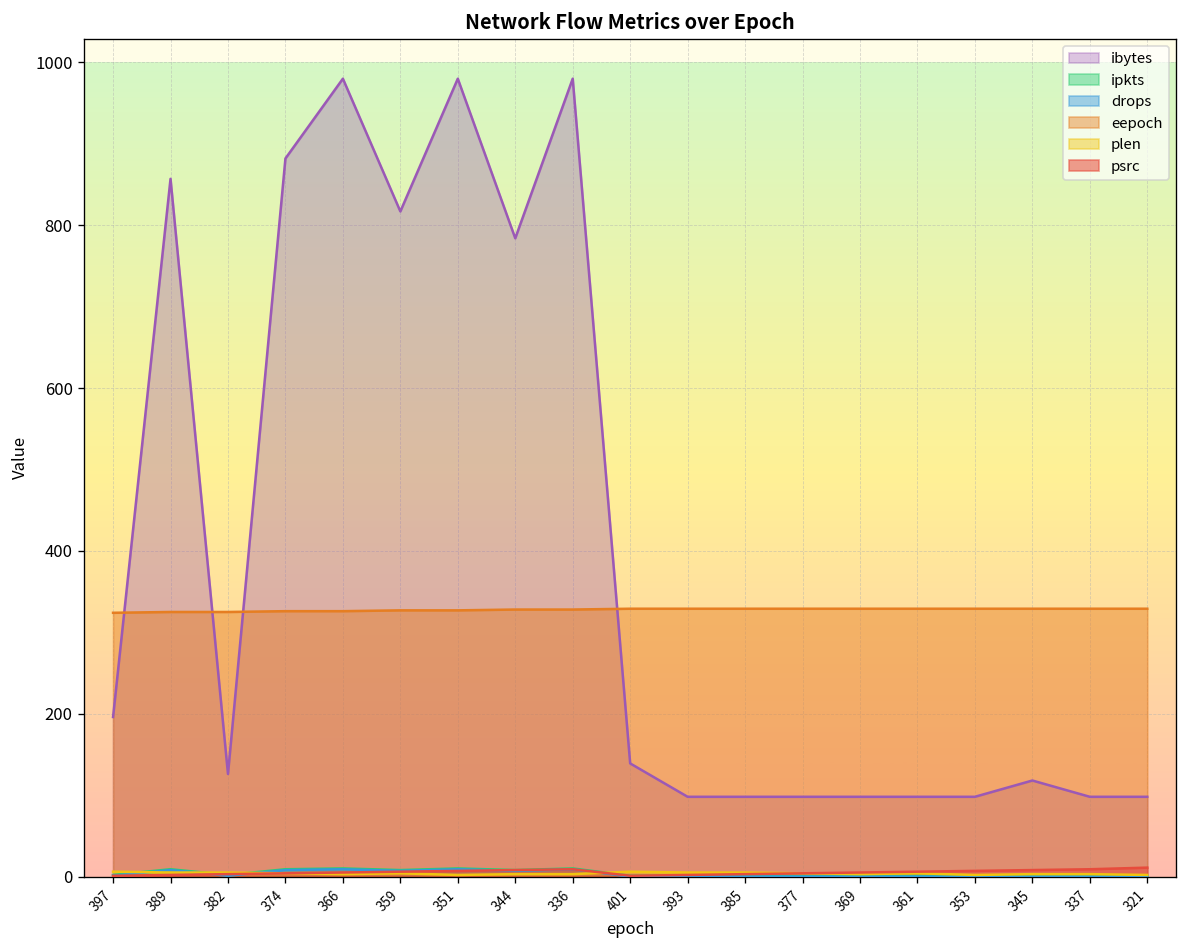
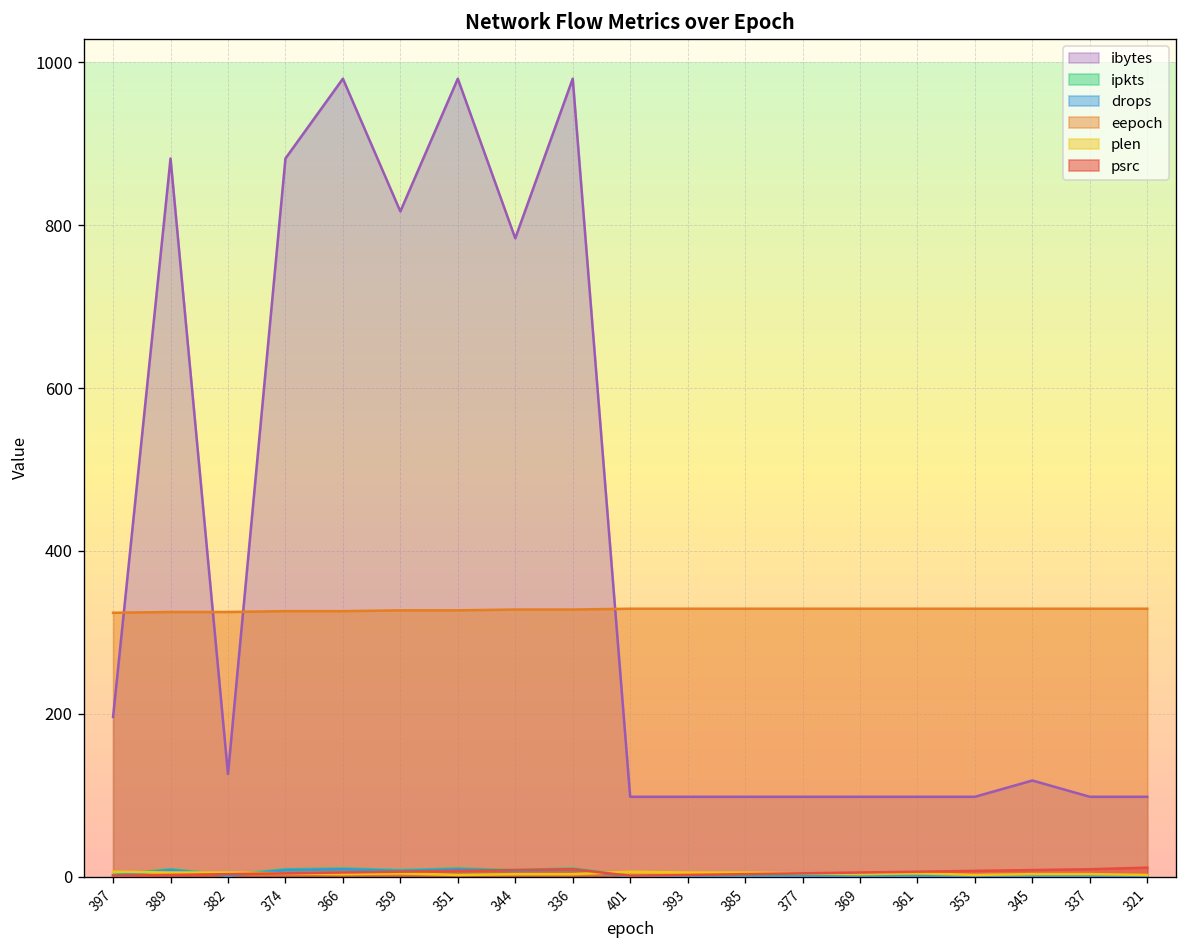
ibytes, 389: 860 -> 880
ibytes, 401: 140 -> 100
